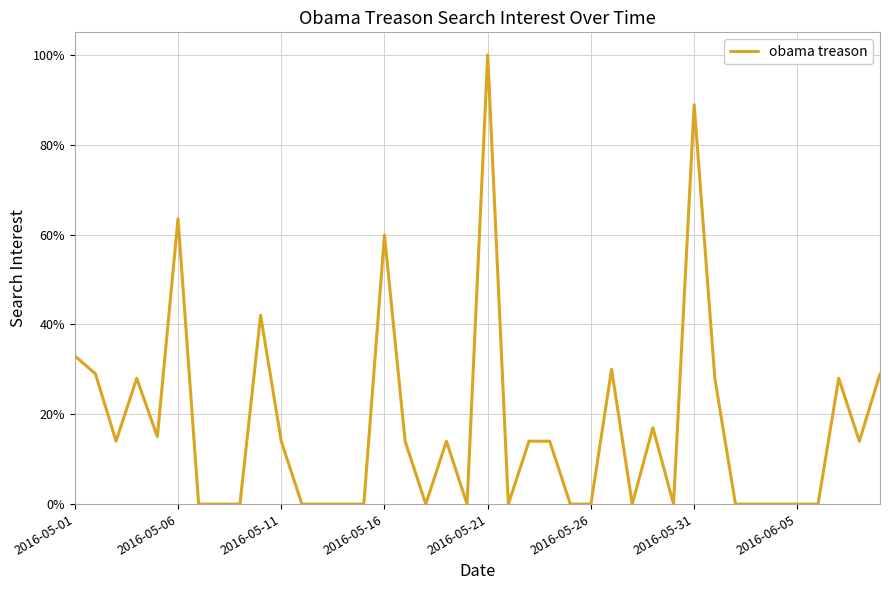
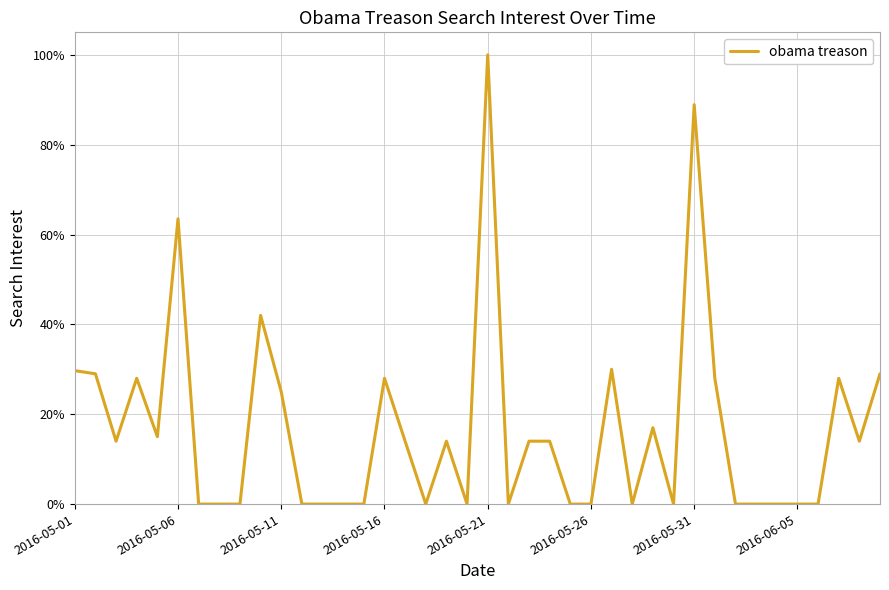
2016-05-01: 33% -> 30%
2016-05-11: 14% -> 25%
2016-05-16: 60% -> 28%
